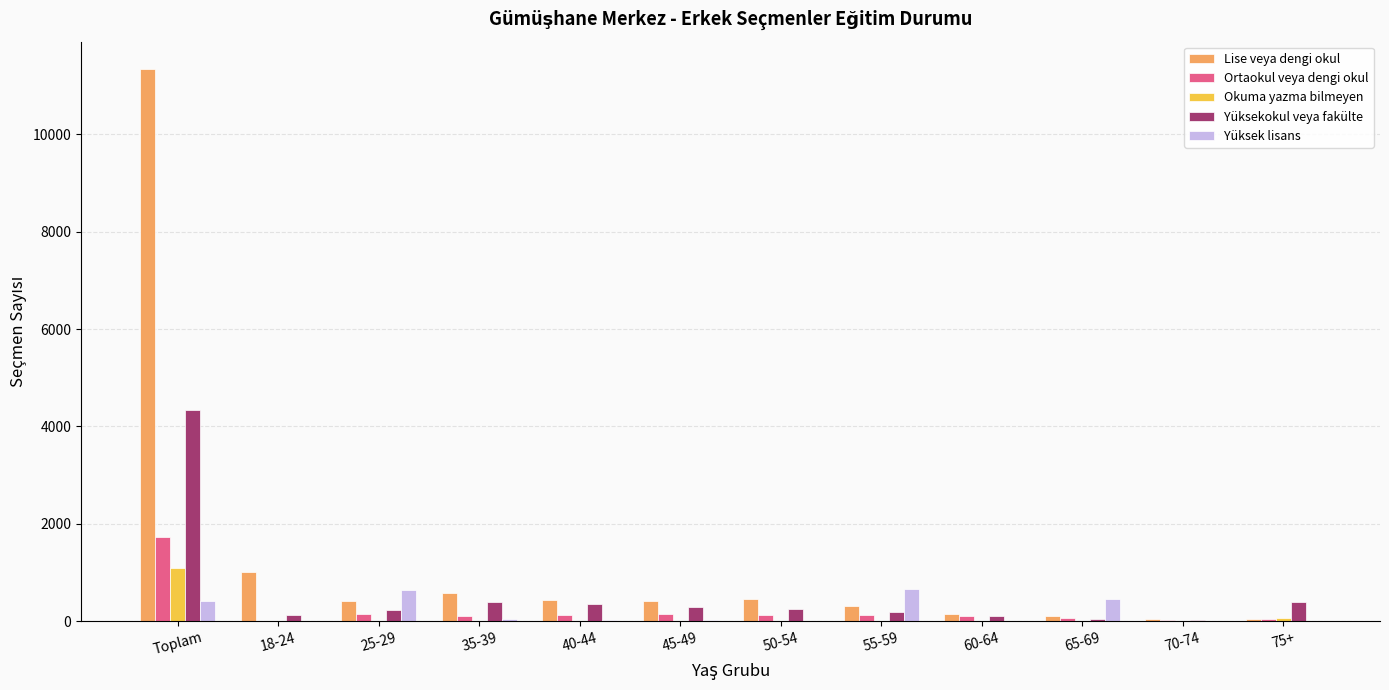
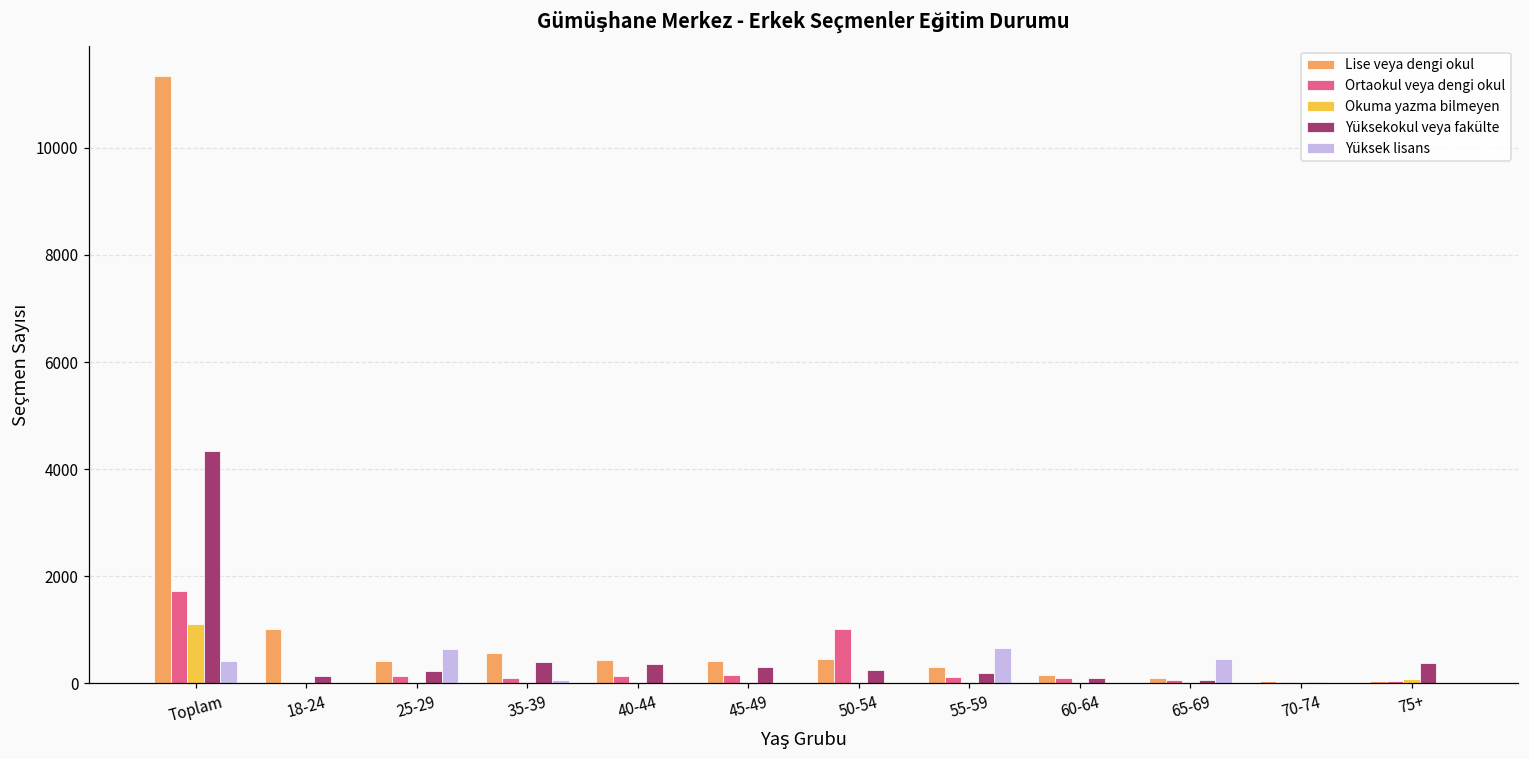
Ortaokul veya dengi okul, 50-54: 100 -> 1000
